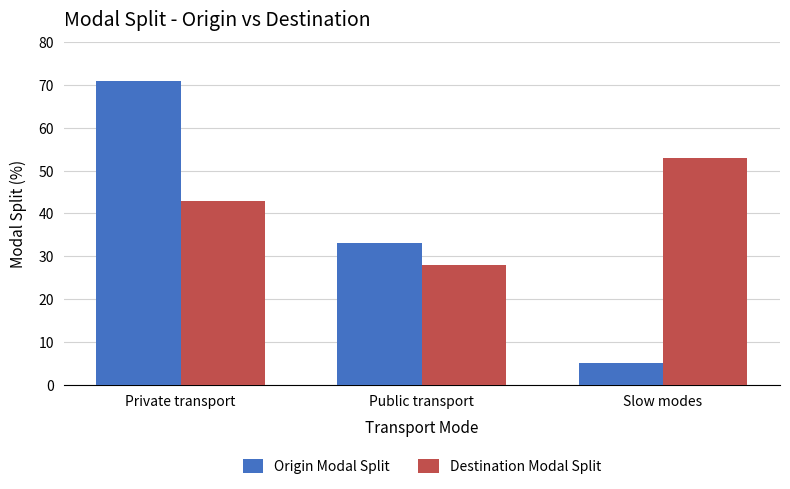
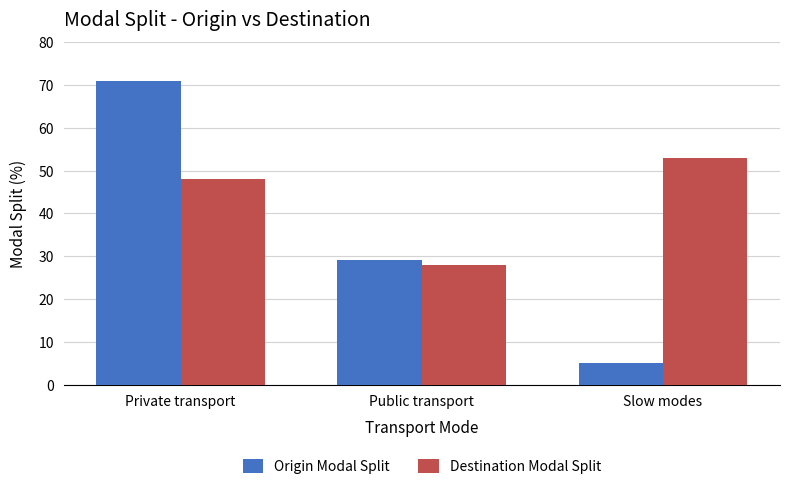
Destination Modal Split, Private transport: 43 -> 48
Origin Modal Split, Public transport: 33 -> 29
